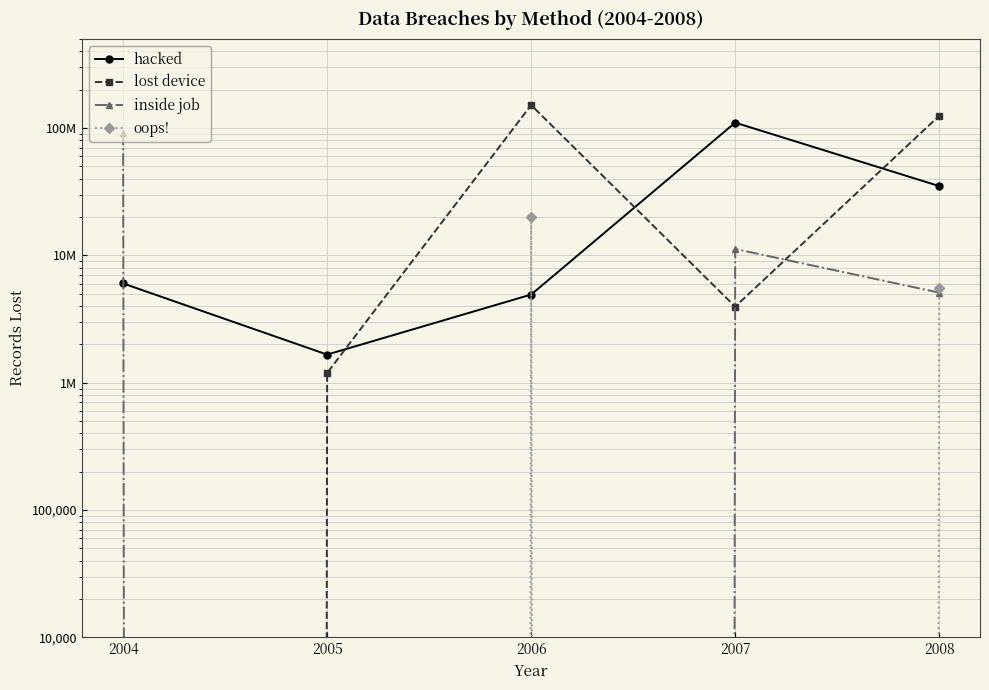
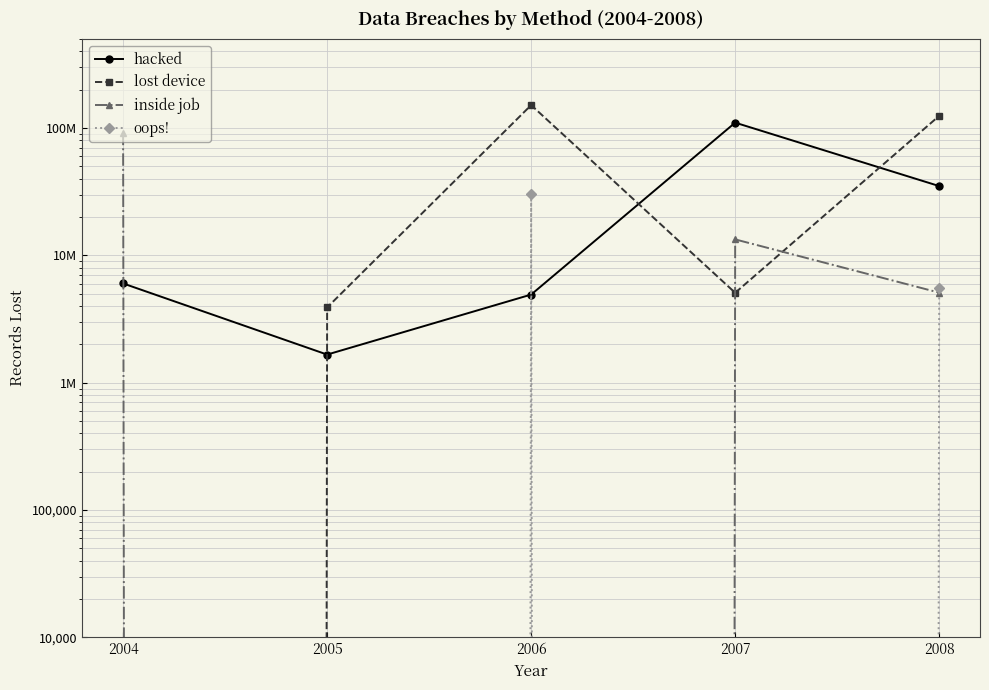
lost device, 2005: 1,200,000 -> 3,900,000
oops!, 2006: 20,000,000 -> 30,000,000
lost device, 2007: 4,000,000 -> 5,100,000
inside job, 2007: 11,000,000 -> 13,000,000
